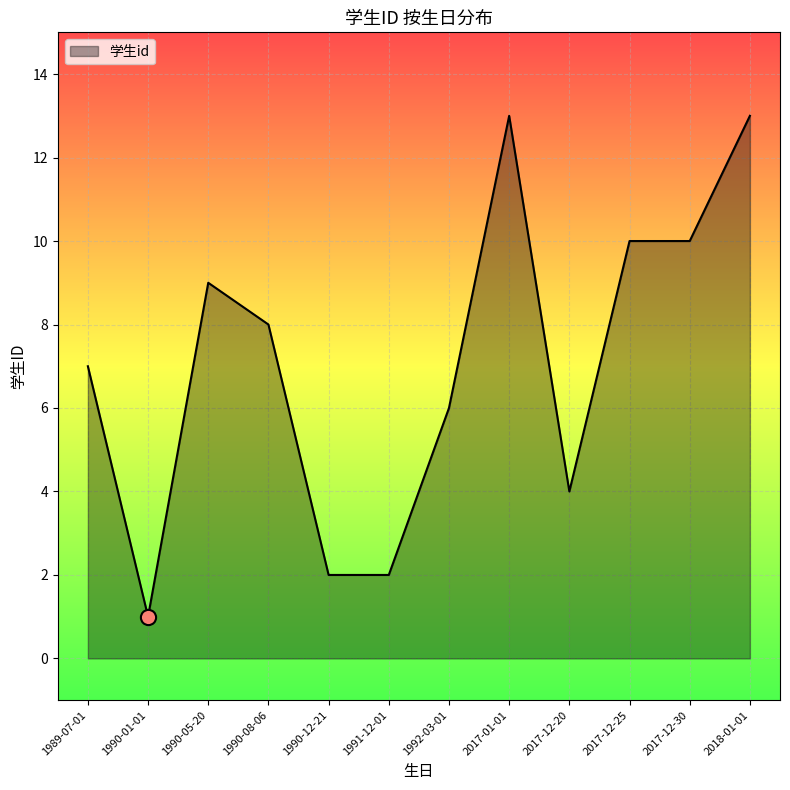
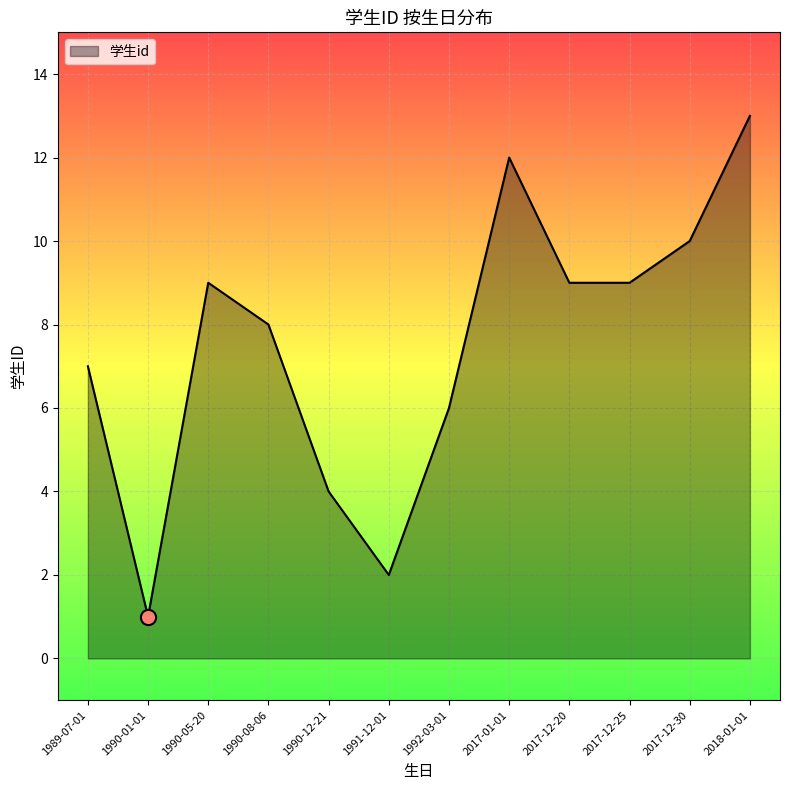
学生id, 1990-12-21: 2 -> 4
学生id, 2017-01-01: 13 -> 12
学生id, 2017-12-20: 4 -> 9
学生id, 2017-12-25: 10 -> 9
